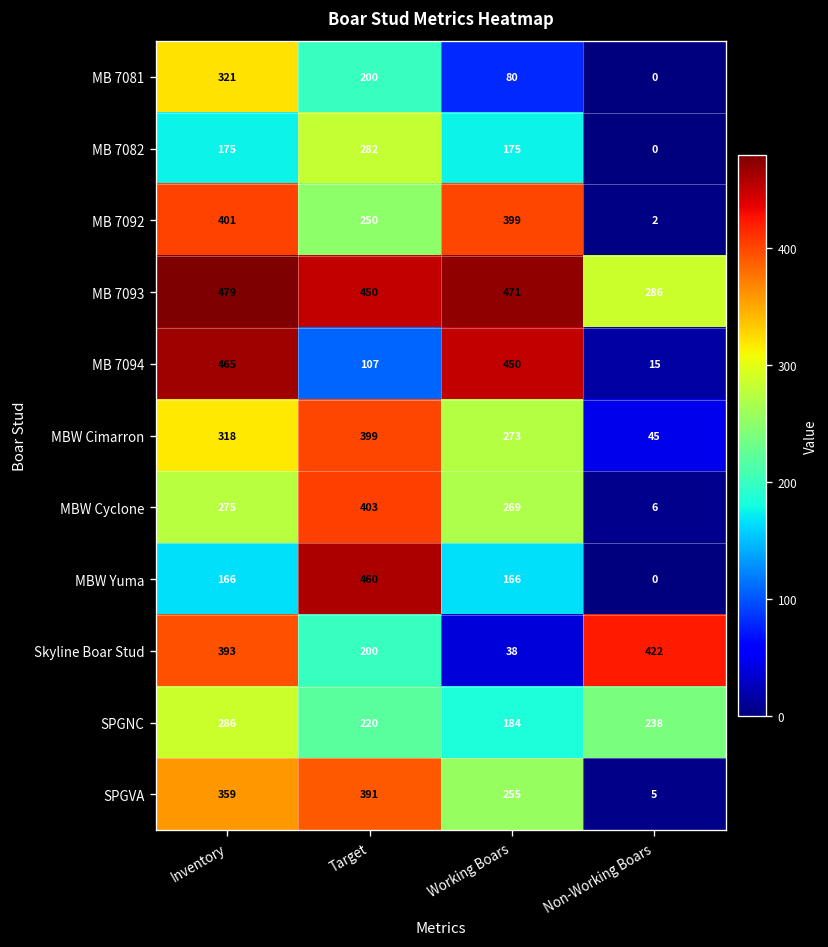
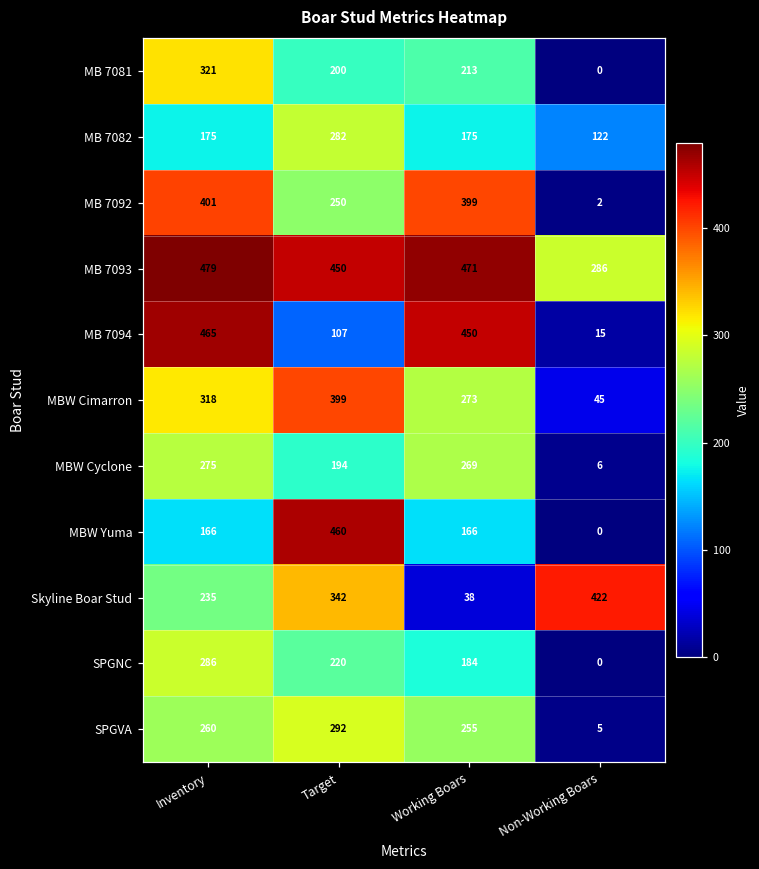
MB 7081, Working Boars: 80 -> 213
MB 7082, Non-Working Boars: 0 -> 122
MBW Cyclone, Target: 403 -> 194
Skyline Boar Stud, Inventory: 393 -> 235
Skyline Boar Stud, Target: 200 -> 342
SPGNC, Non-Working Boars: 238 -> 0
SPGVA, Inventory: 359 -> 260
SPGVA, Target: 391 -> 292
